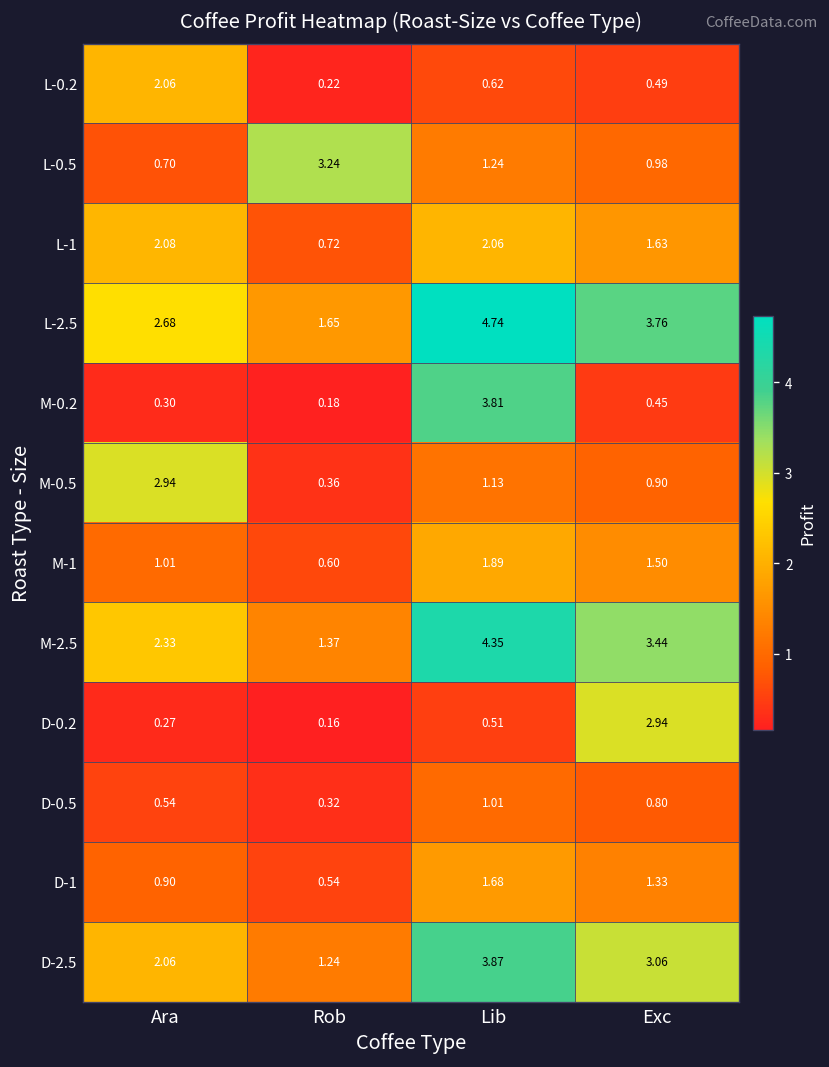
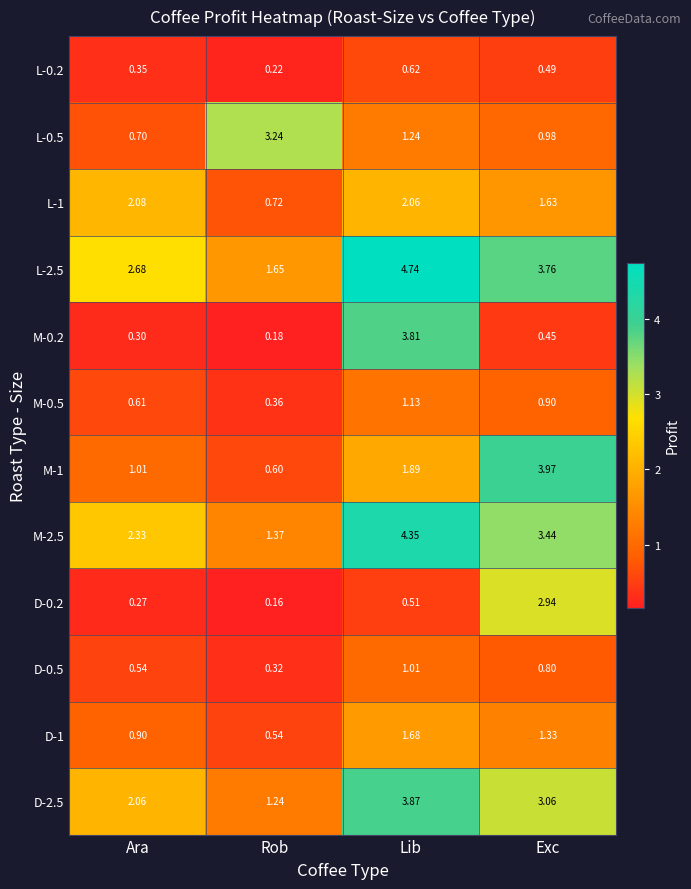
L-0.2, Ara: 2.06 -> 0.35
M-0.5, Ara: 2.94 -> 0.61
M-1, Exc: 1.50 -> 3.97
